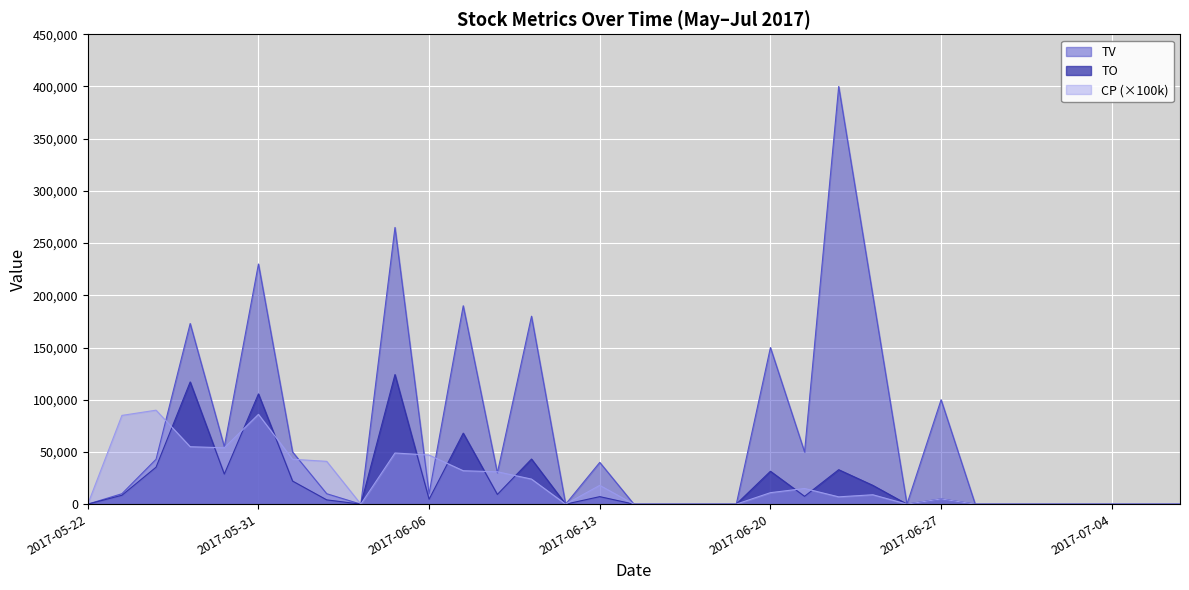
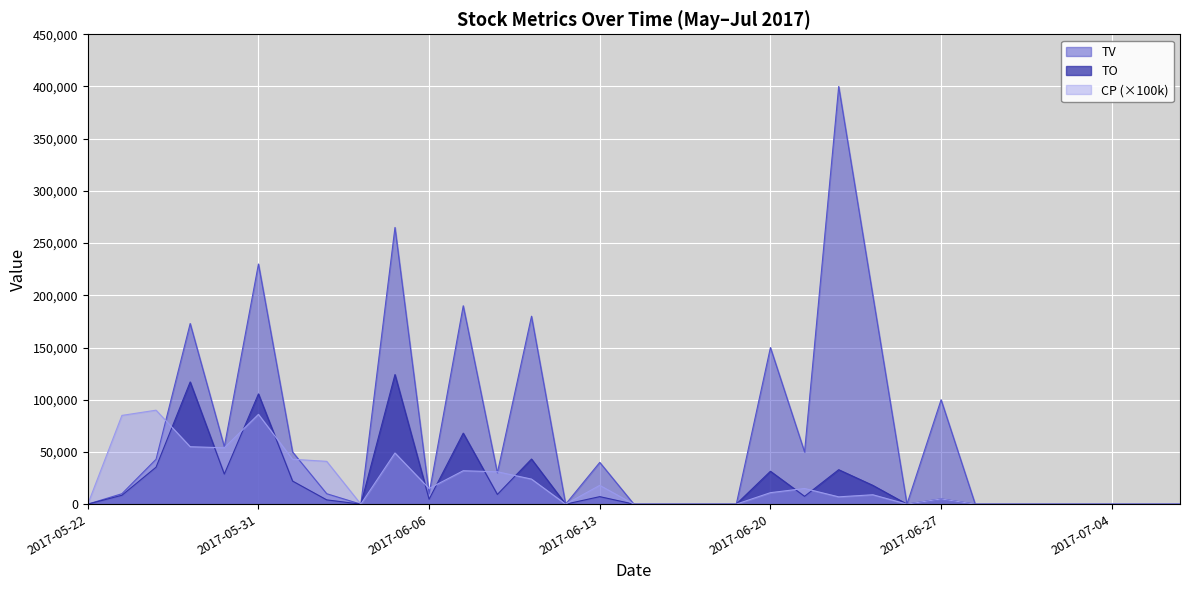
CP (×100k), 2017-06-06: 47,000 -> 15,000
